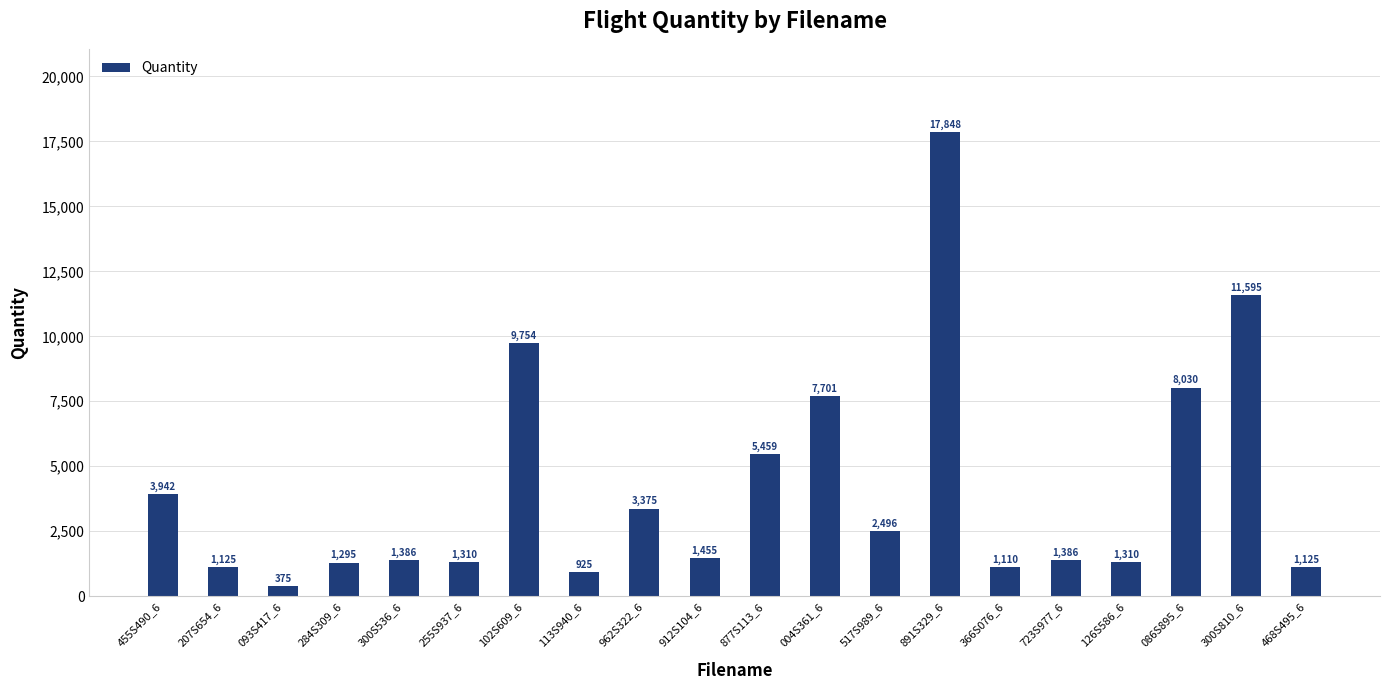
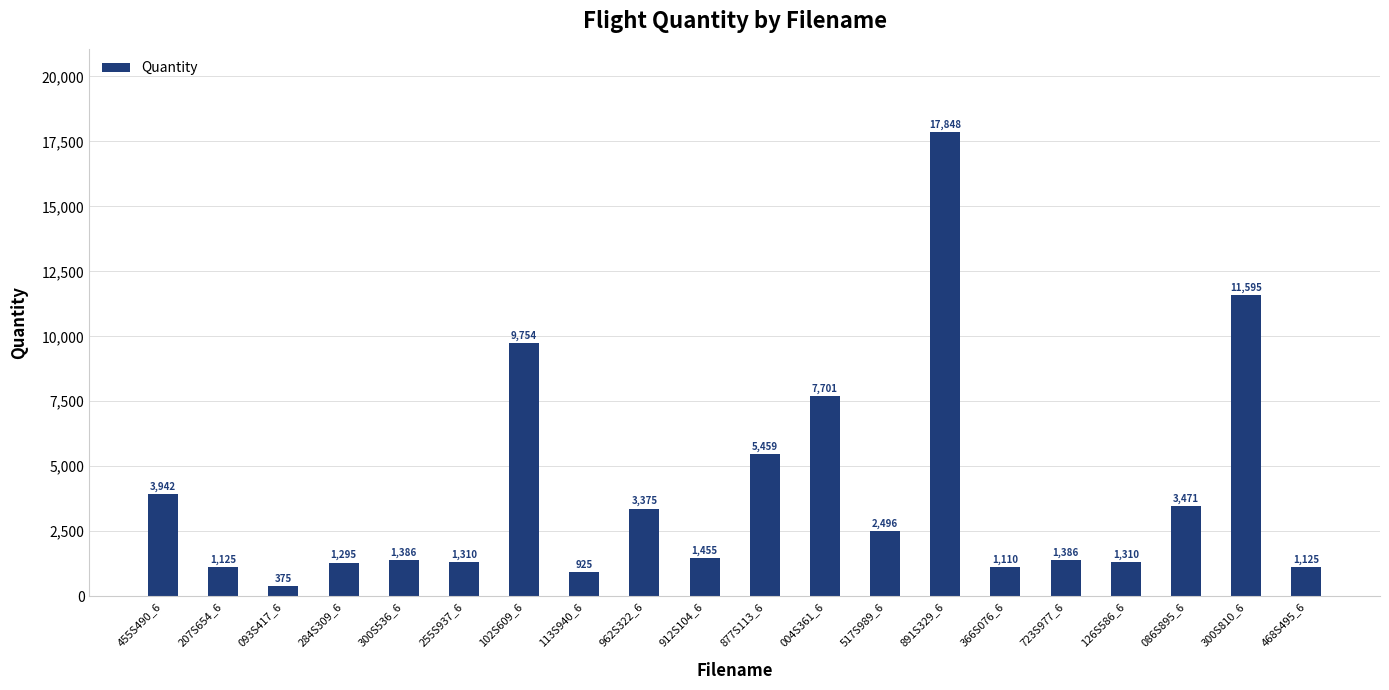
086S895_6: 8,030 -> 3,471
